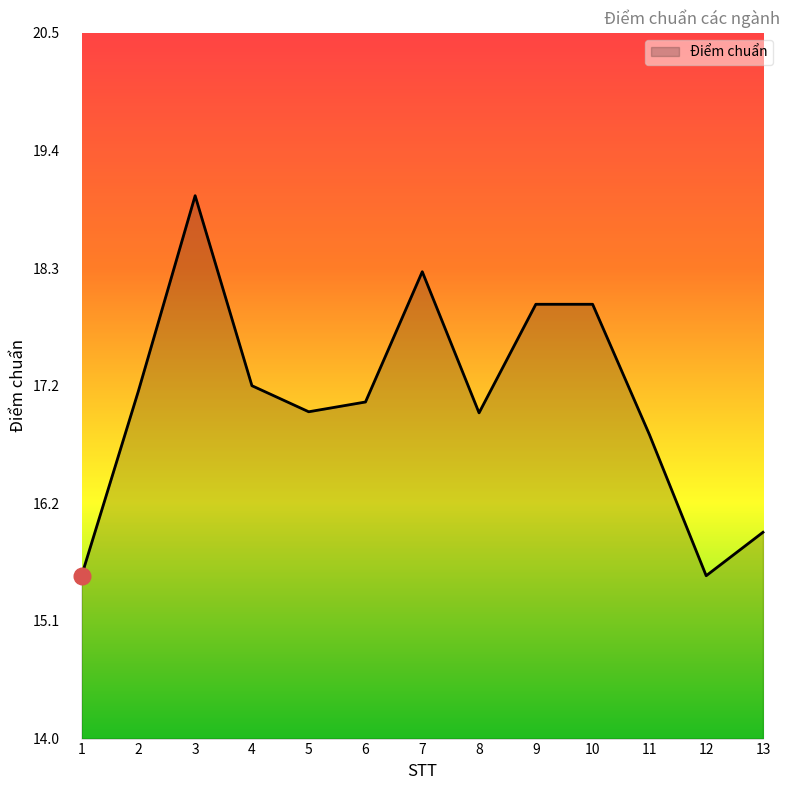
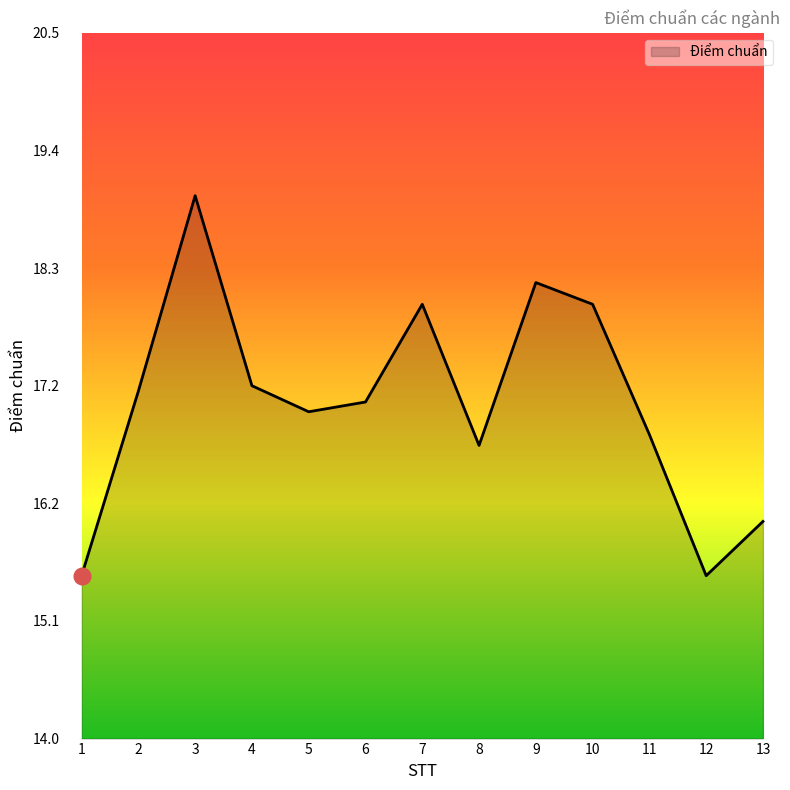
Điểm chuẩn, 7: 18.3 -> 18.0
Điểm chuẩn, 8: 17.0 -> 16.7
Điểm chuẩn, 9: 18.0 -> 18.2
Điểm chuẩn, 13: 15.9 -> 16.0
